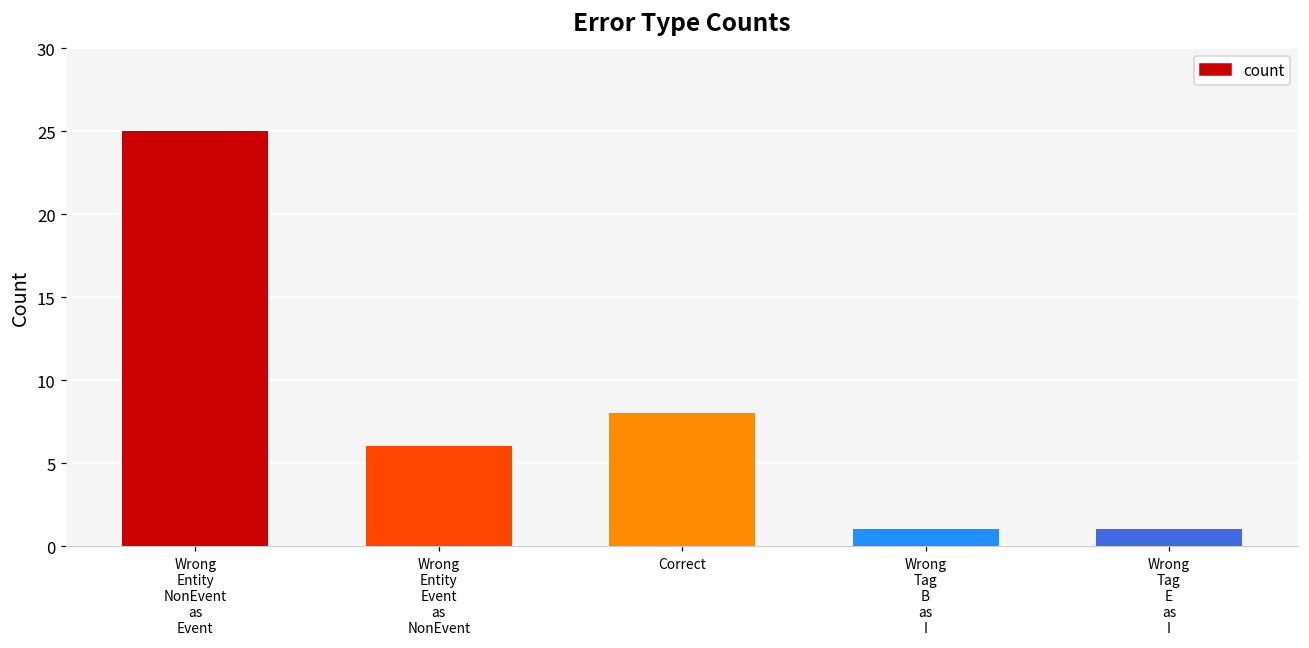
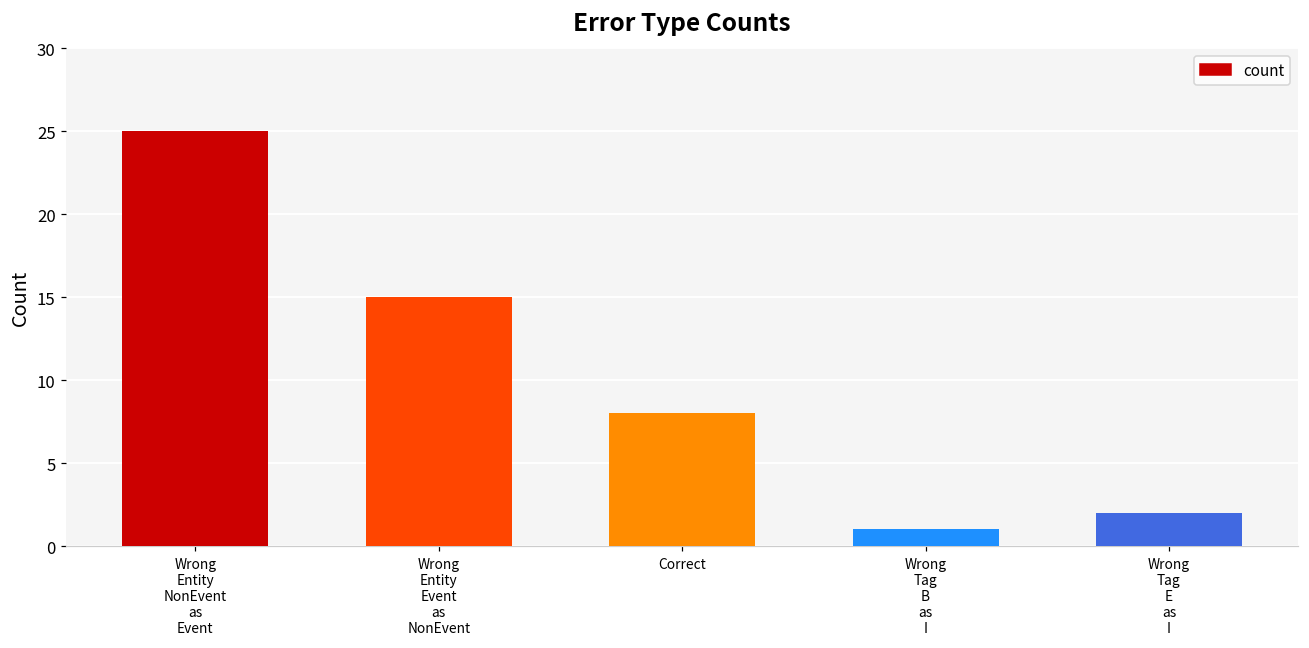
Wrong Entity Event as NonEvent: 6 -> 15
Wrong Tag E as I: 1 -> 2
